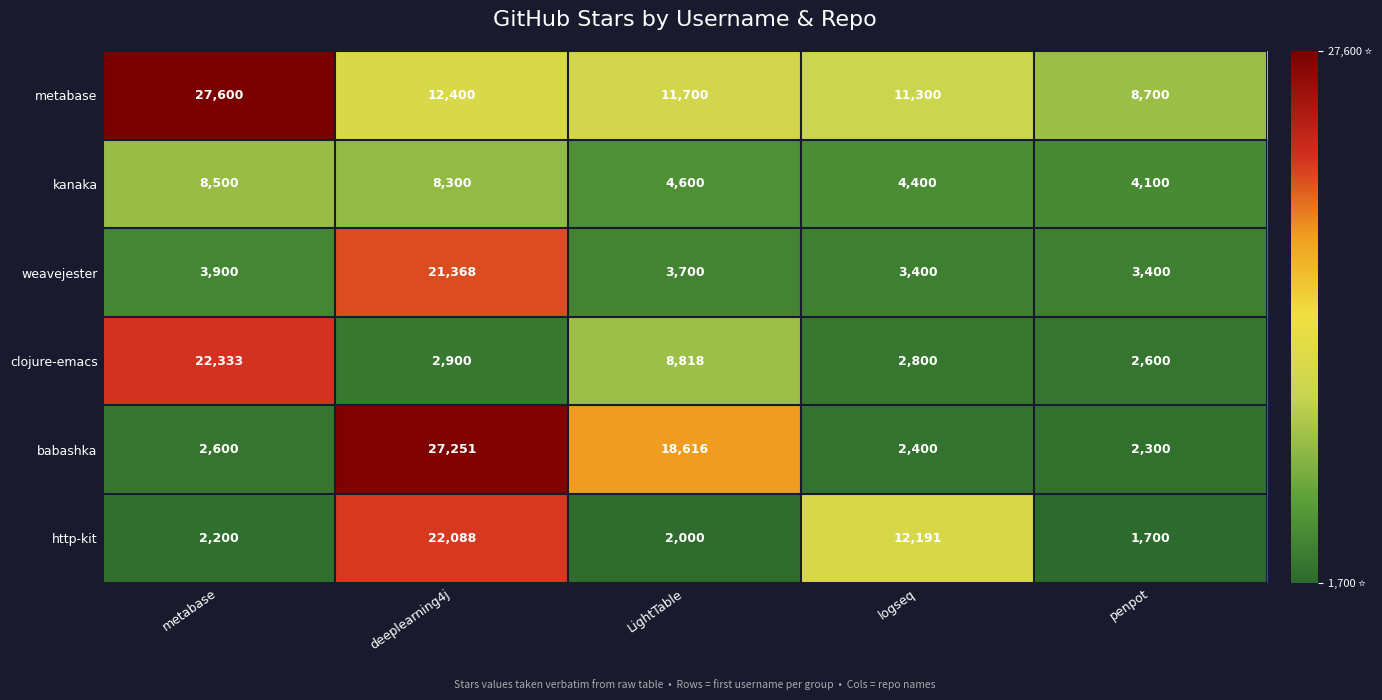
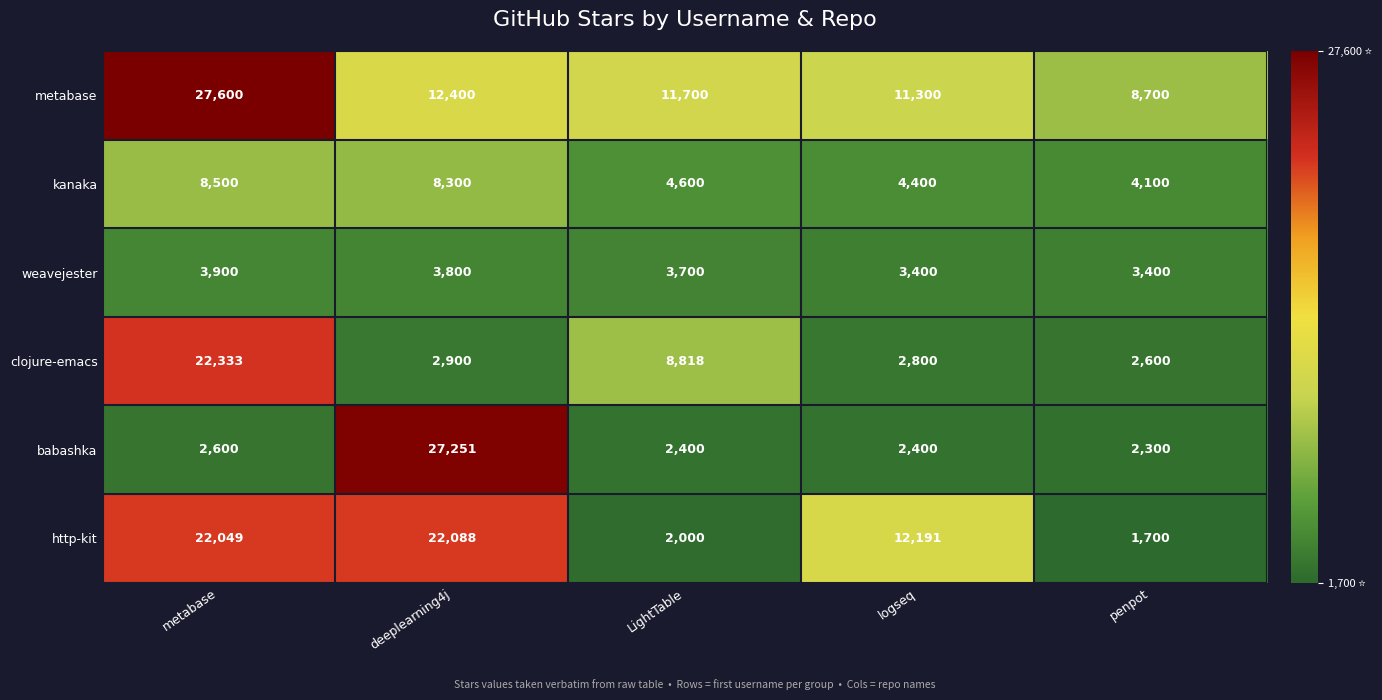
weavejester, deeplearning4j: 21,368 -> 3,800
babashka, LightTable: 18,616 -> 2,400
http-kit, metabase: 2,200 -> 22,049
